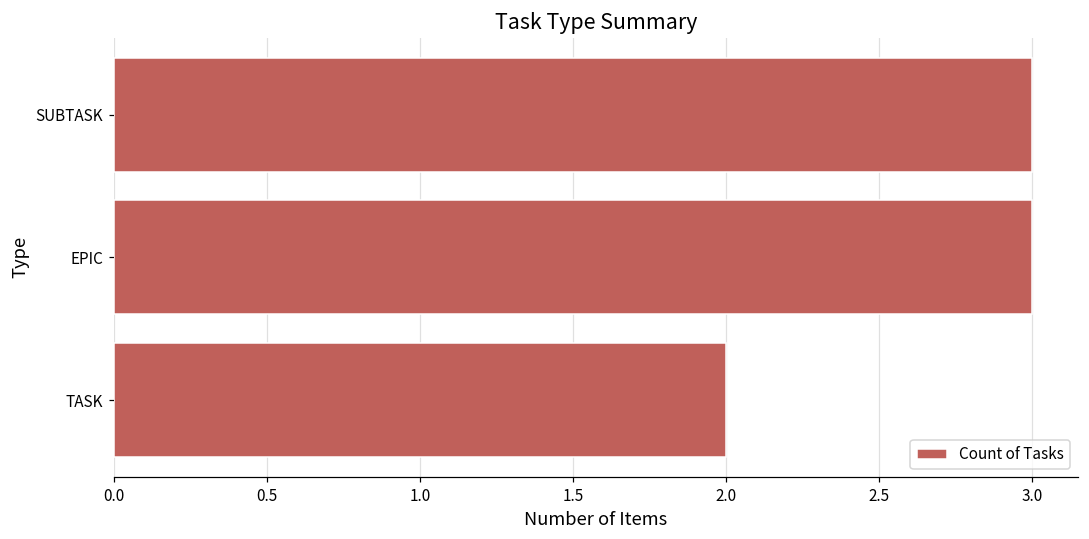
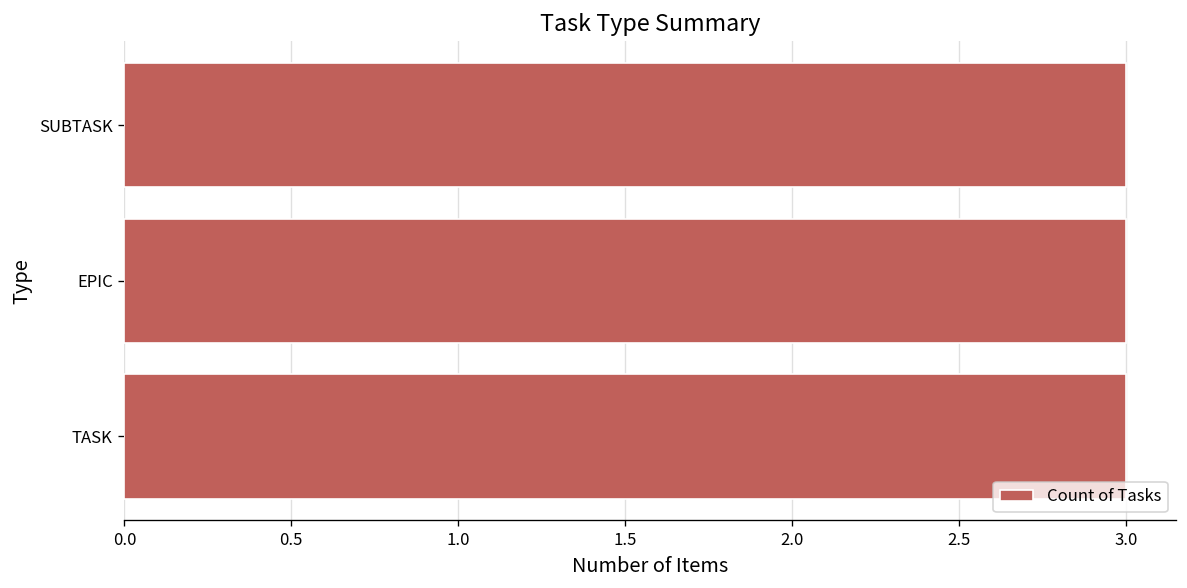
TASK: 2 -> 3
